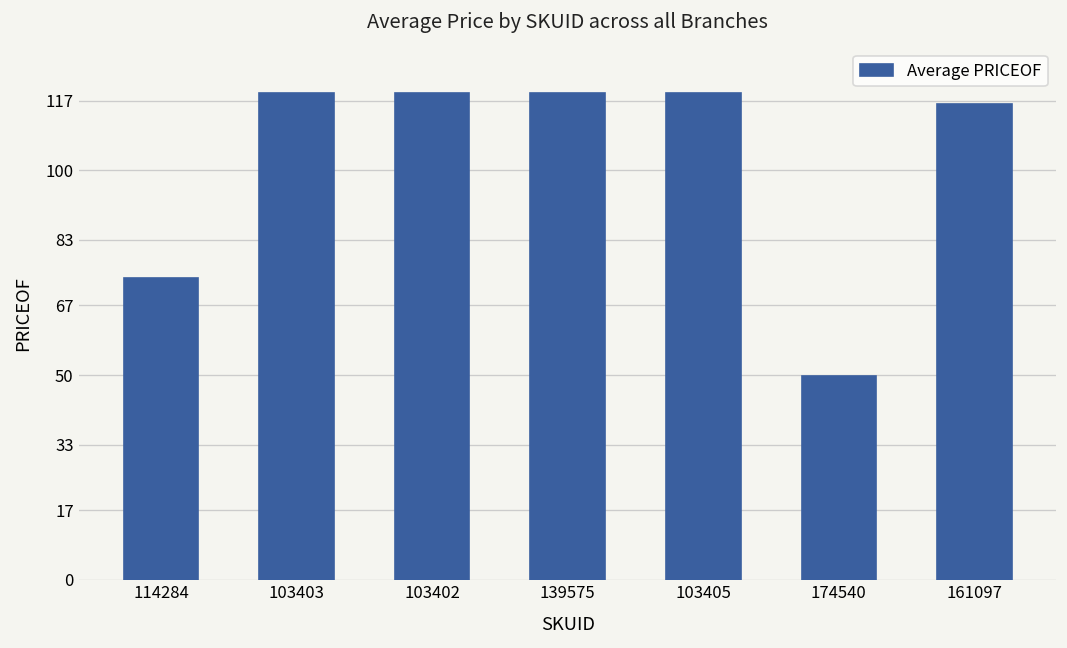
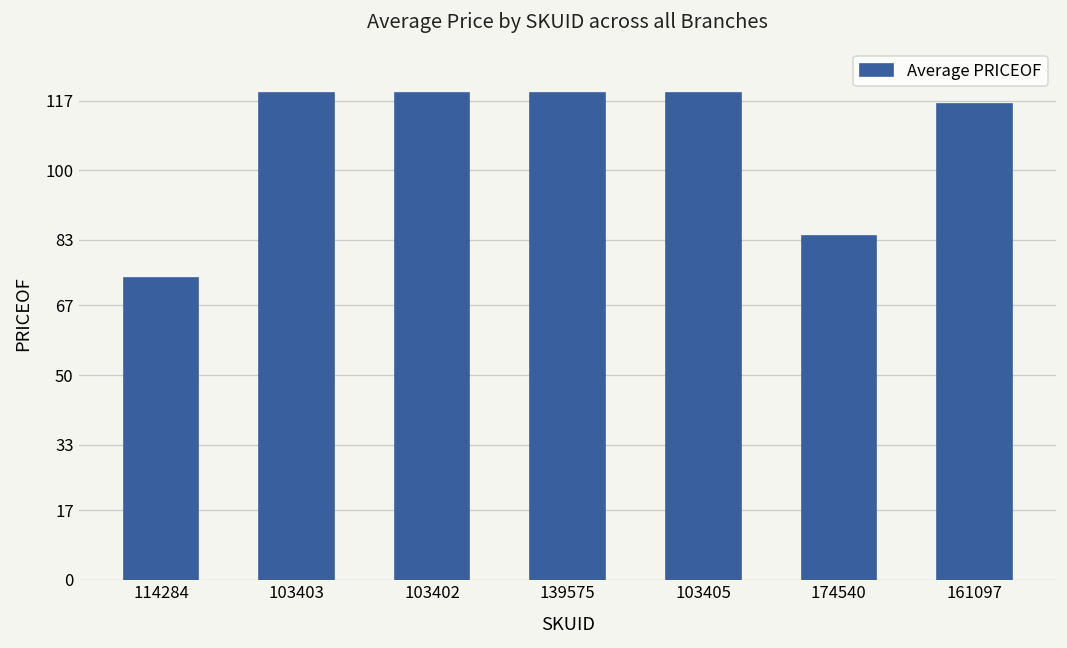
174540: 50 -> 84
